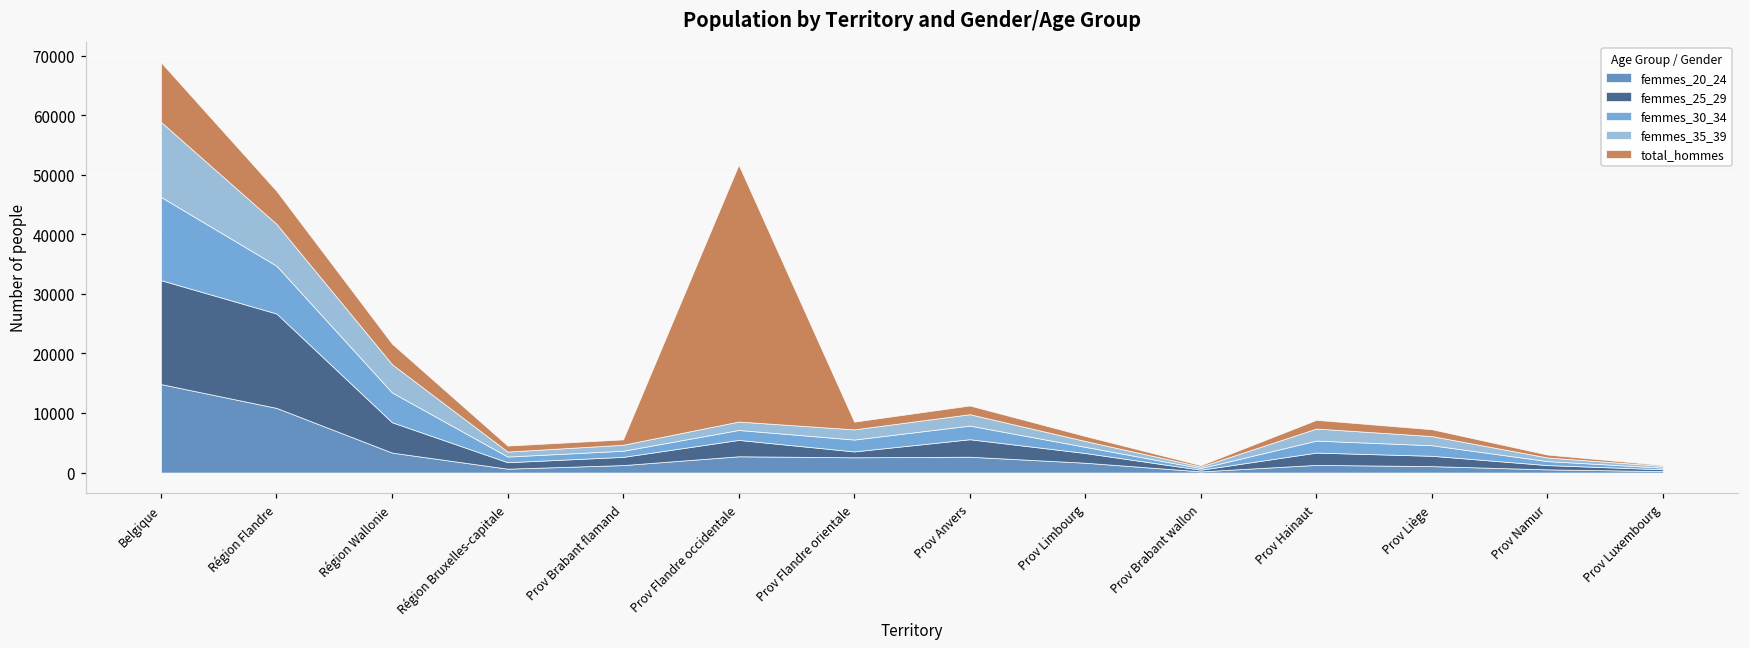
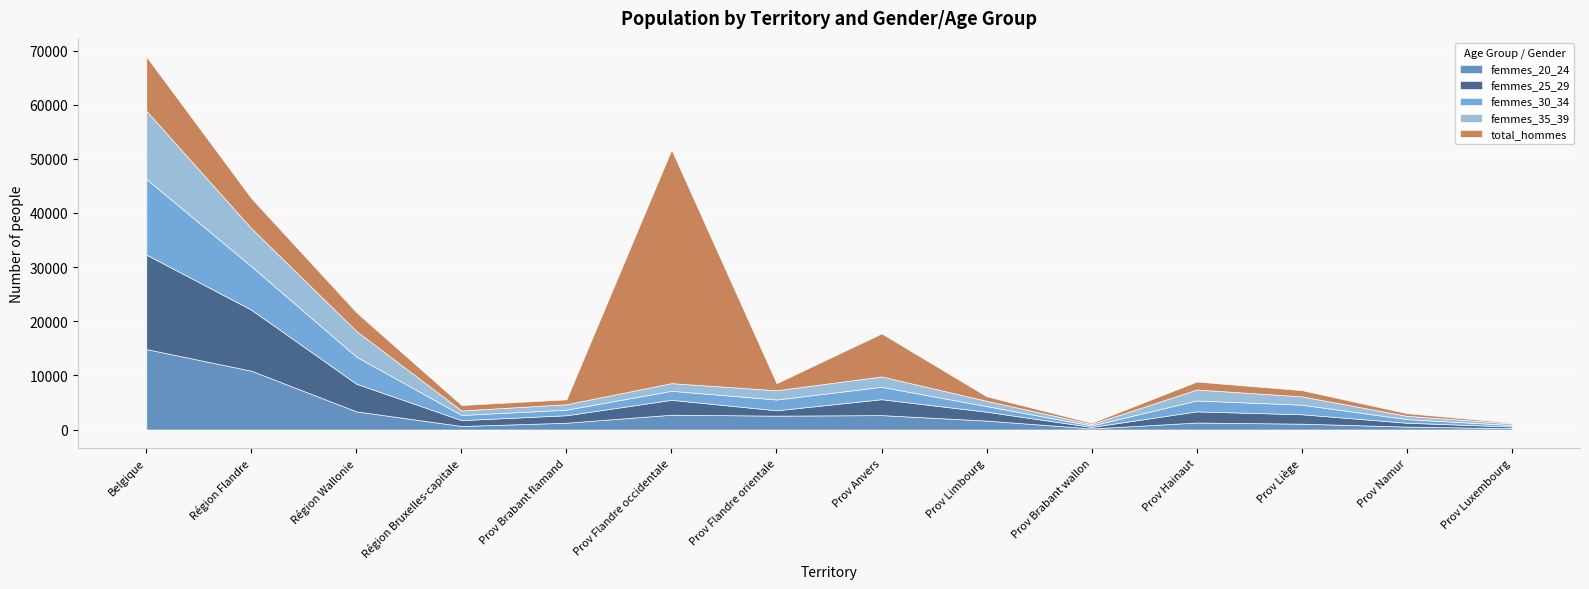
femmes_25_29, Région Flandre: 16000 -> 11000
total_hommes, Prov Anvers: 1000 -> 8000
